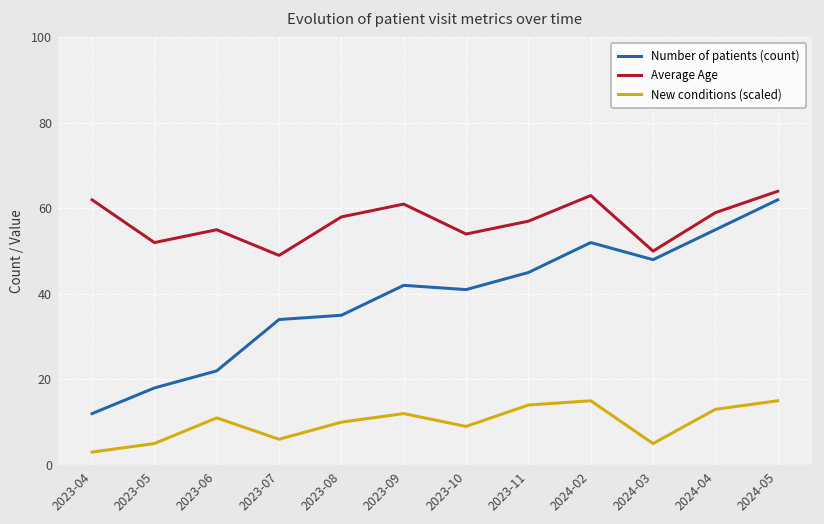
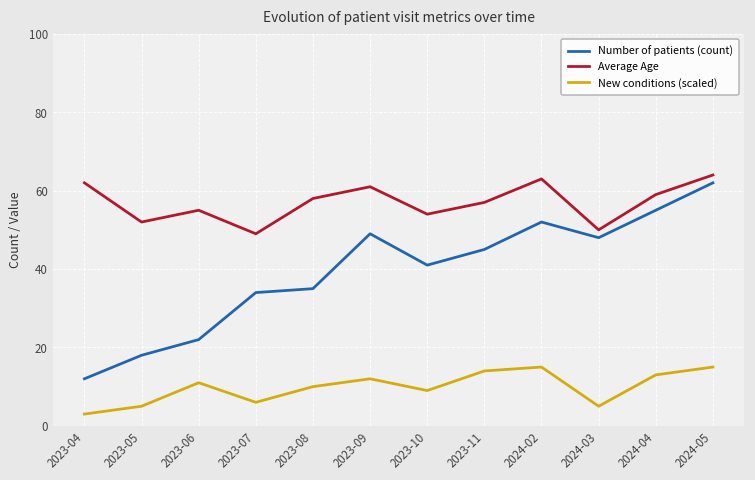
Number of patients (count), 2023-09: 42 -> 49
